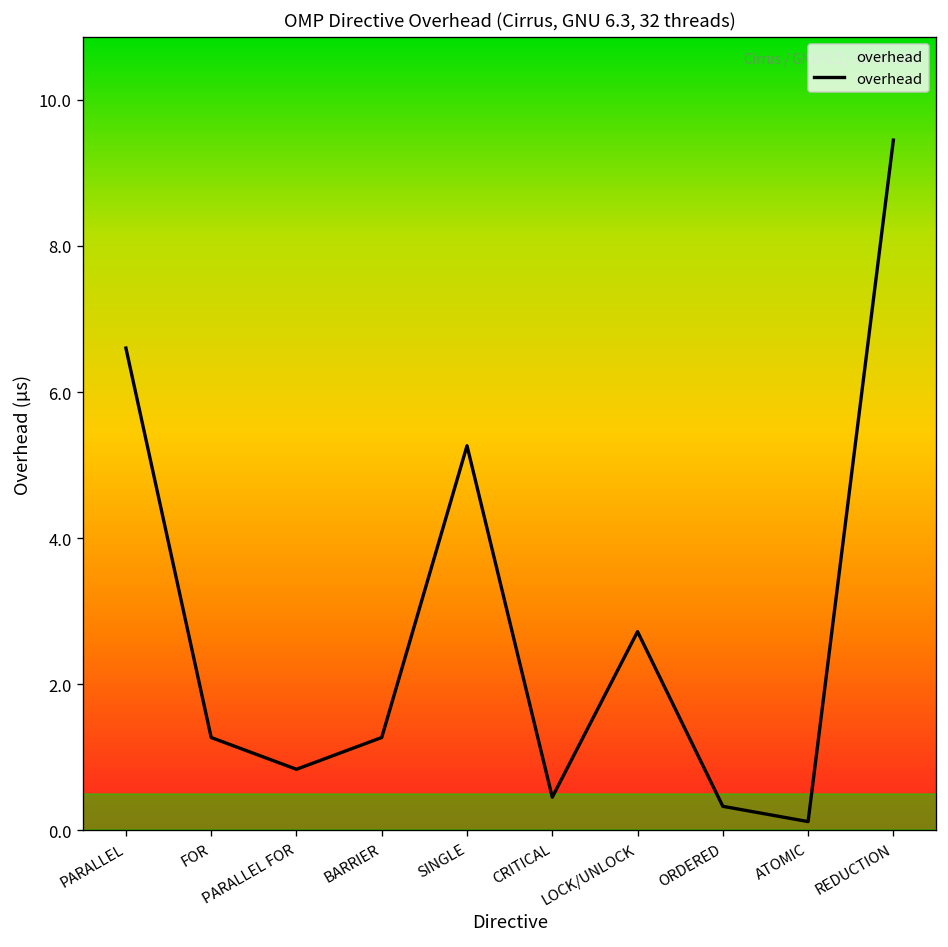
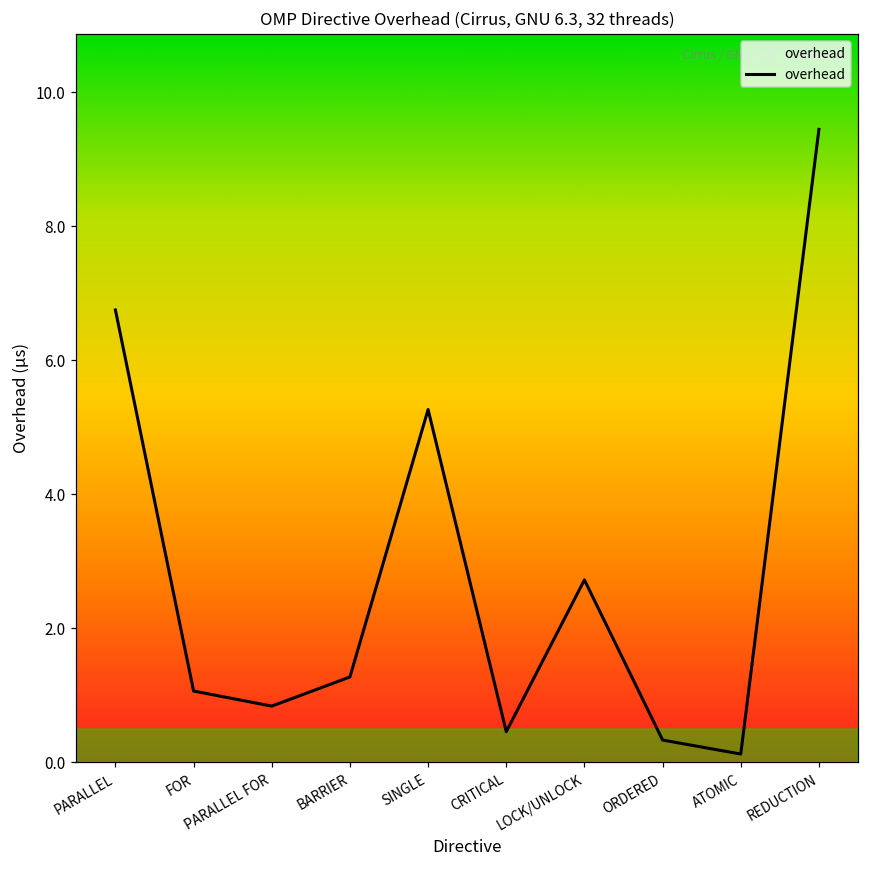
PARALLEL: 6.6 -> 6.8
FOR: 1.3 -> 1.1
